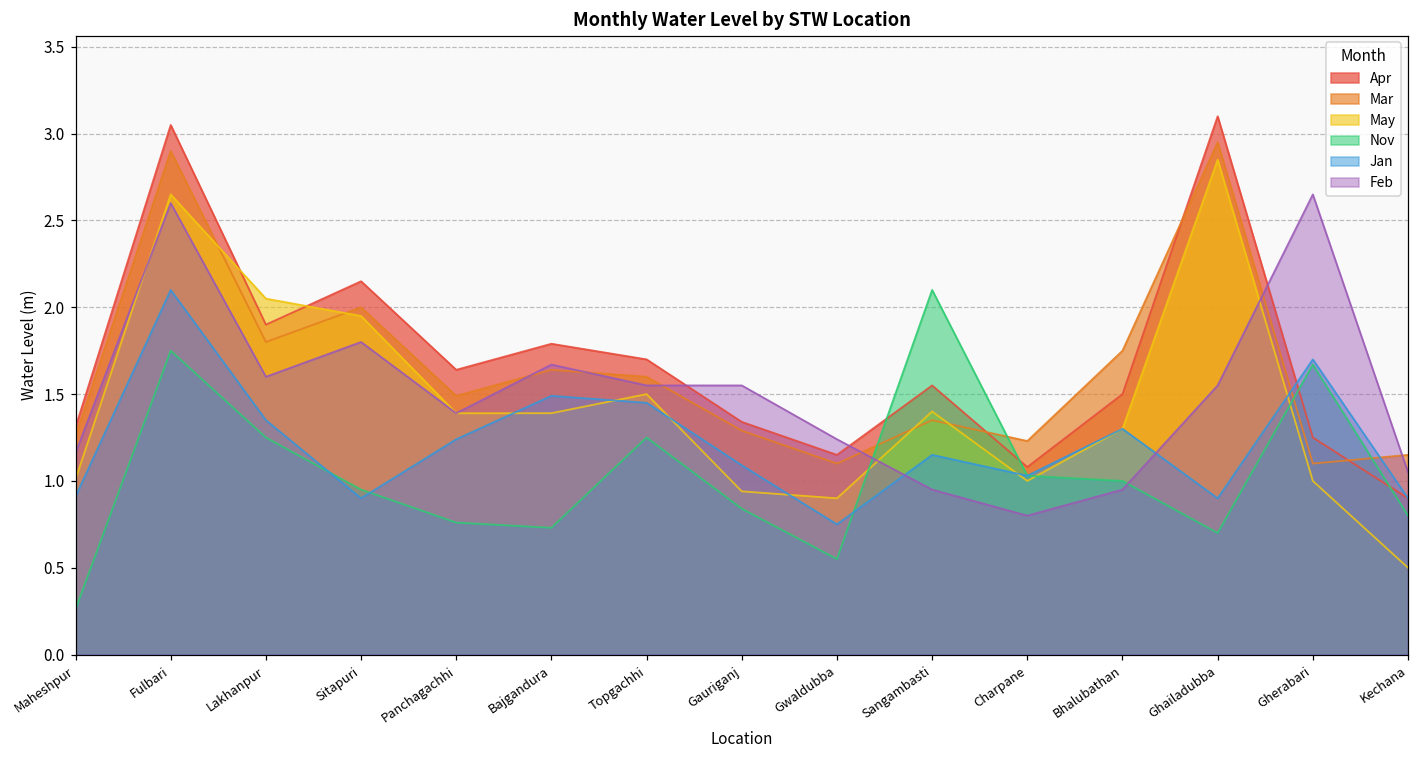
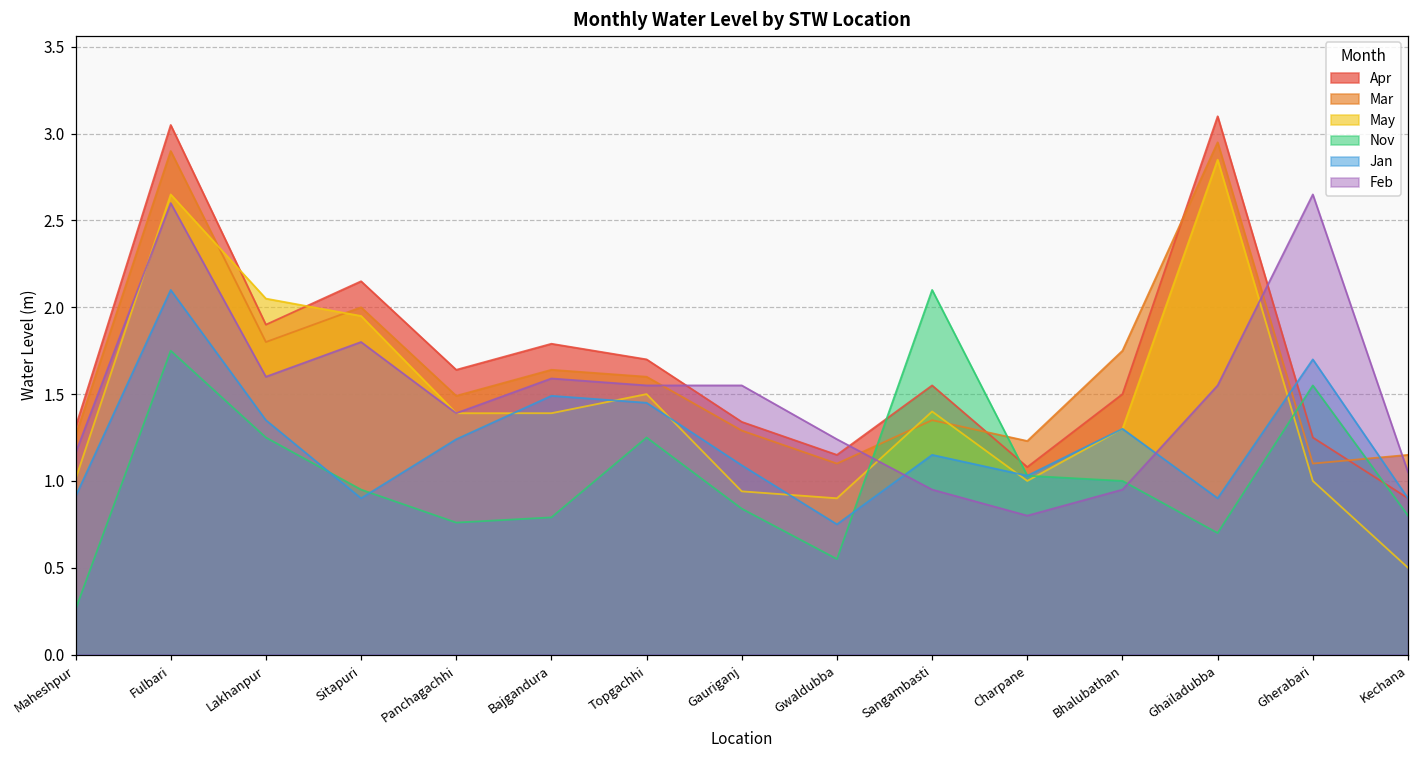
Nov, Bajgandura: 0.73 -> 0.79
Feb, Bajgandura: 1.67 -> 1.59
Nov, Gherabari: 1.67 -> 1.55
